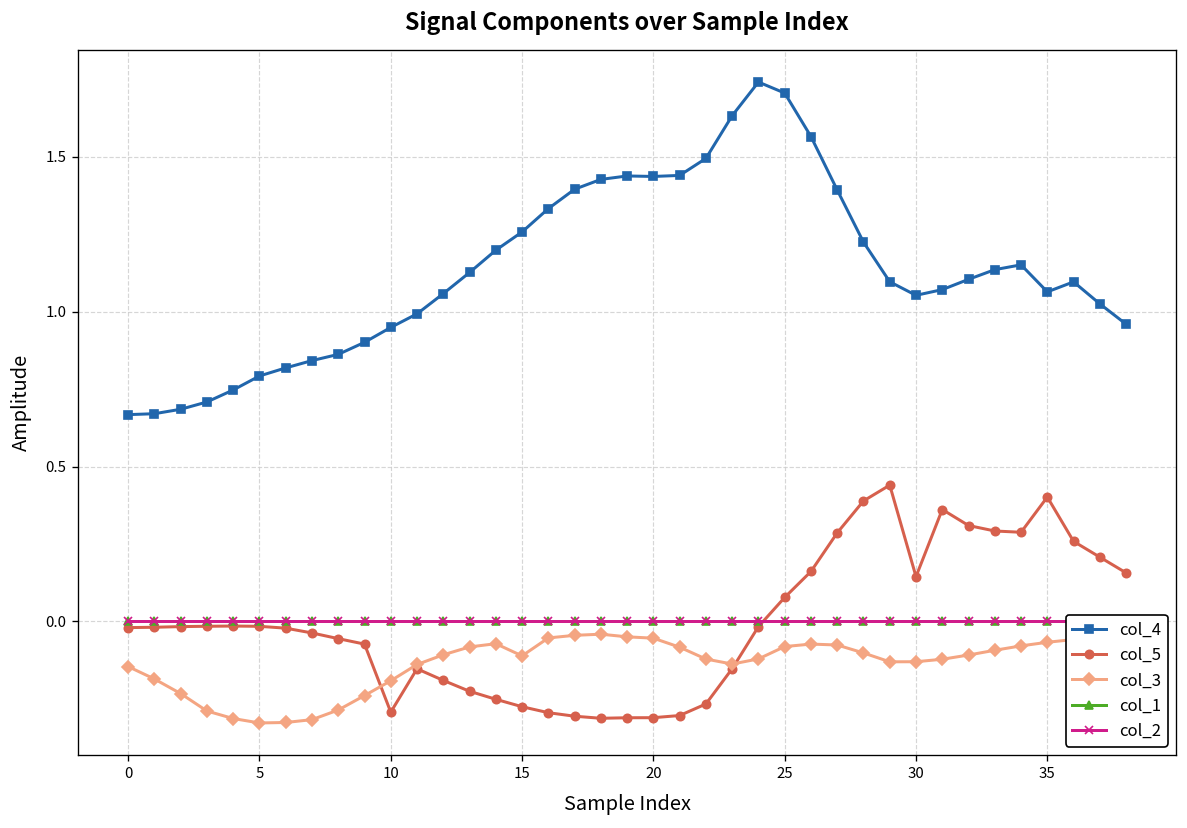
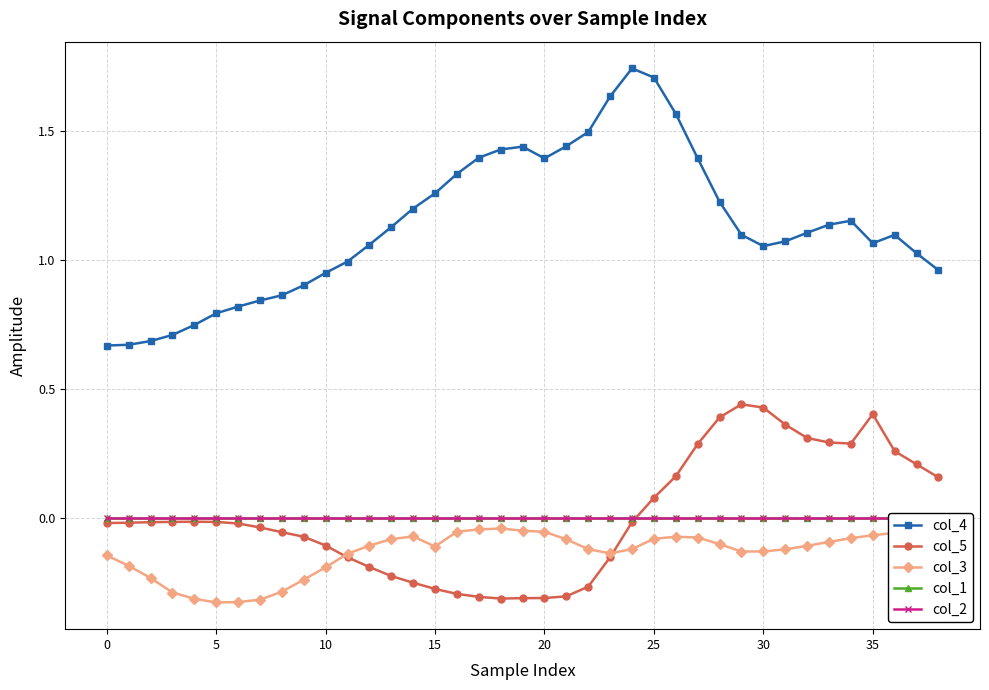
col_5, 10: -0.29 -> -0.11
col_4, 20: 1.44 -> 1.39
col_5, 30: 0.14 -> 0.43
